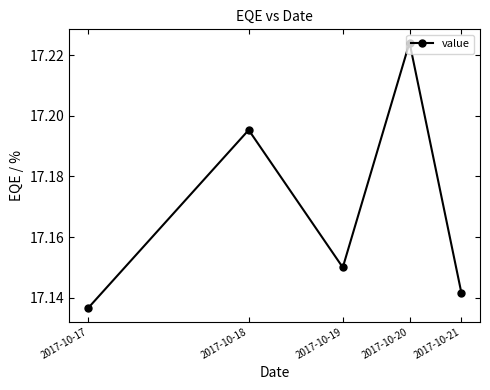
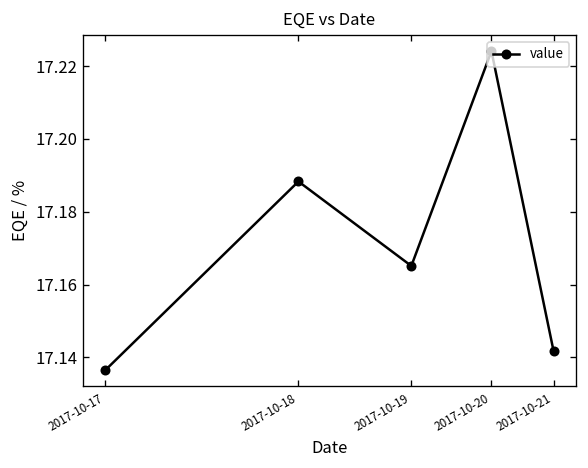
2017-10-18: 17.195 -> 17.188
2017-10-19: 17.150 -> 17.165
